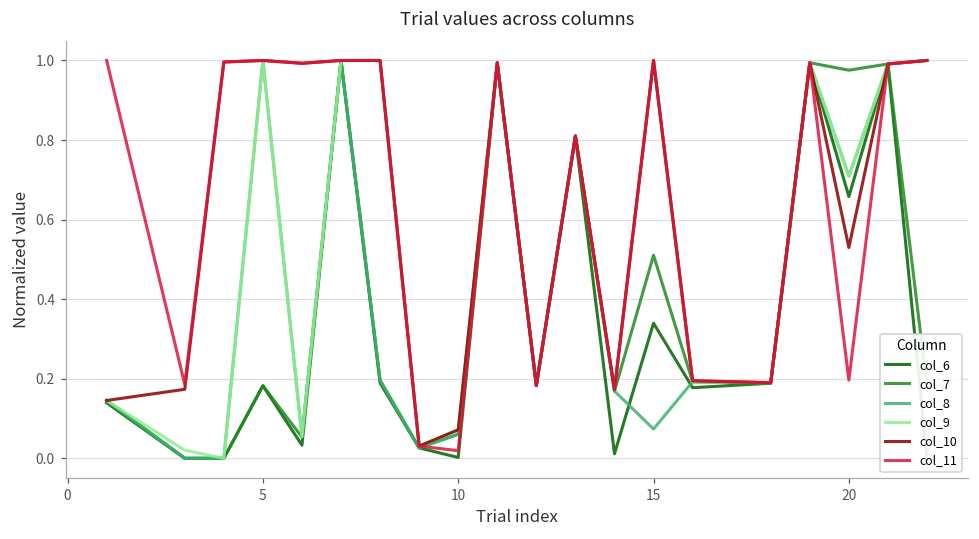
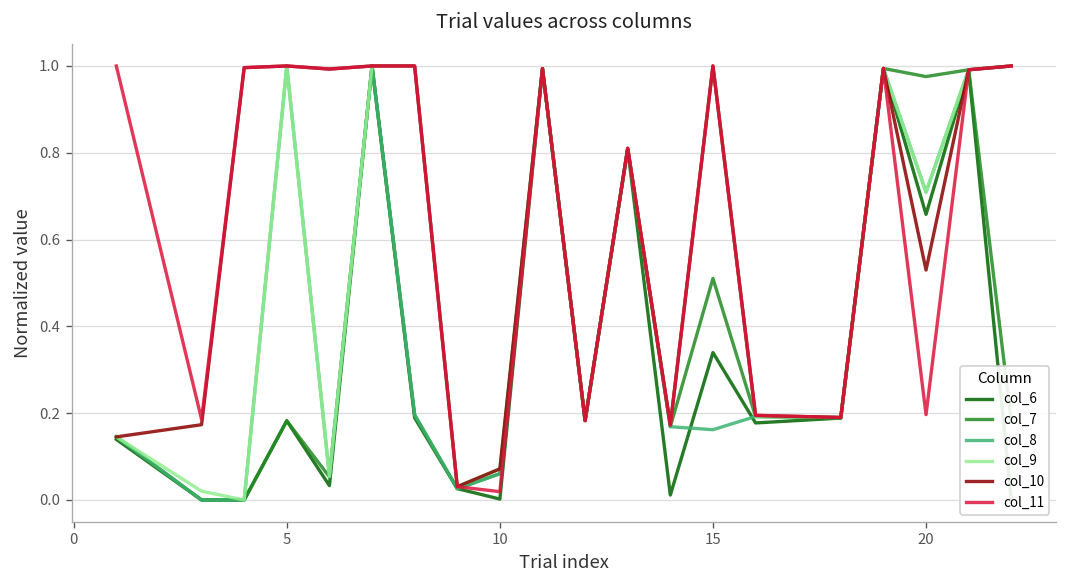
col_8, 15: 0.07 -> 0.16
